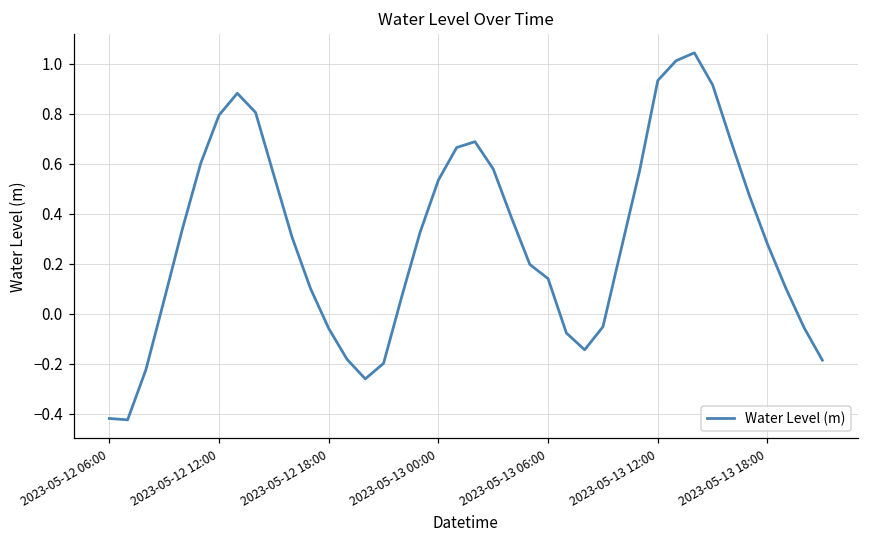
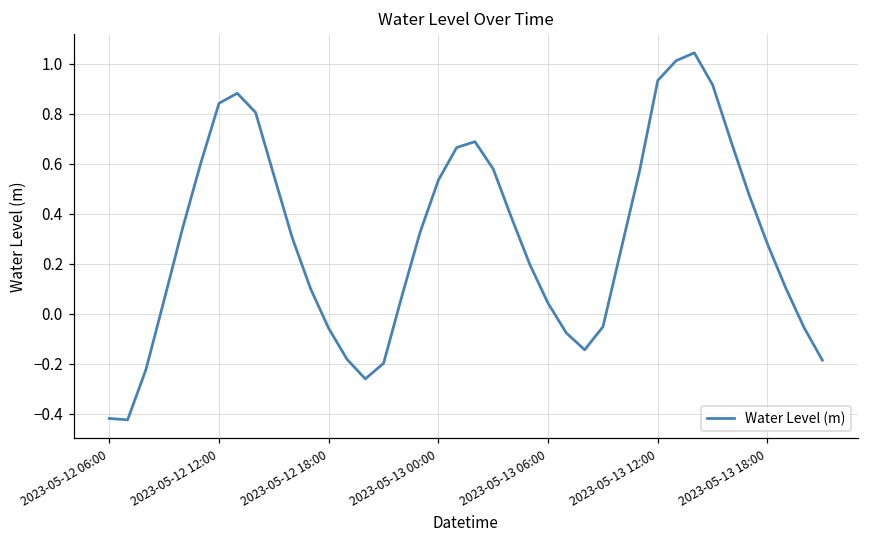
2023-05-12 12:00: 0.79 -> 0.84
2023-05-13 06:00: 0.14 -> 0.04
